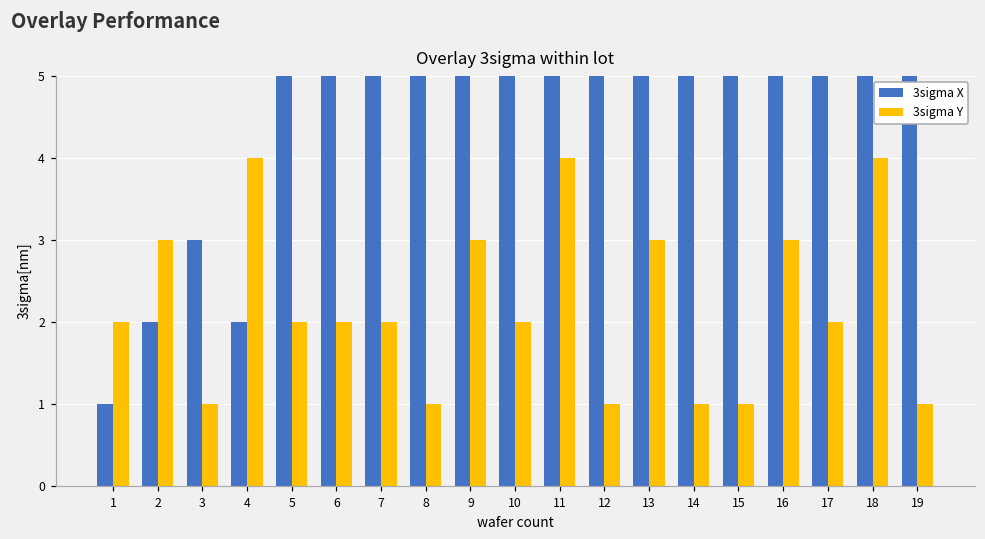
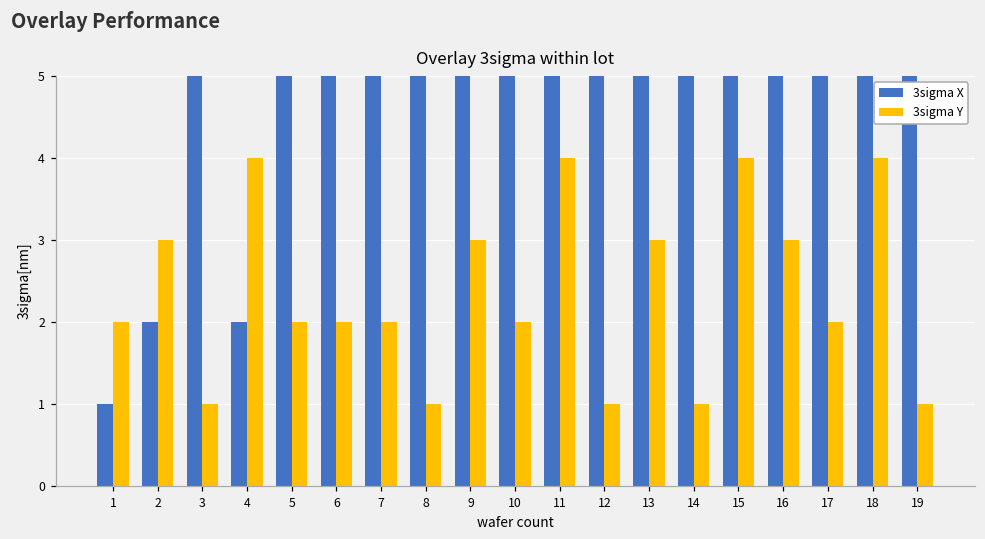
3sigma X, 3: 3 -> 5
3sigma Y, 15: 1 -> 4
